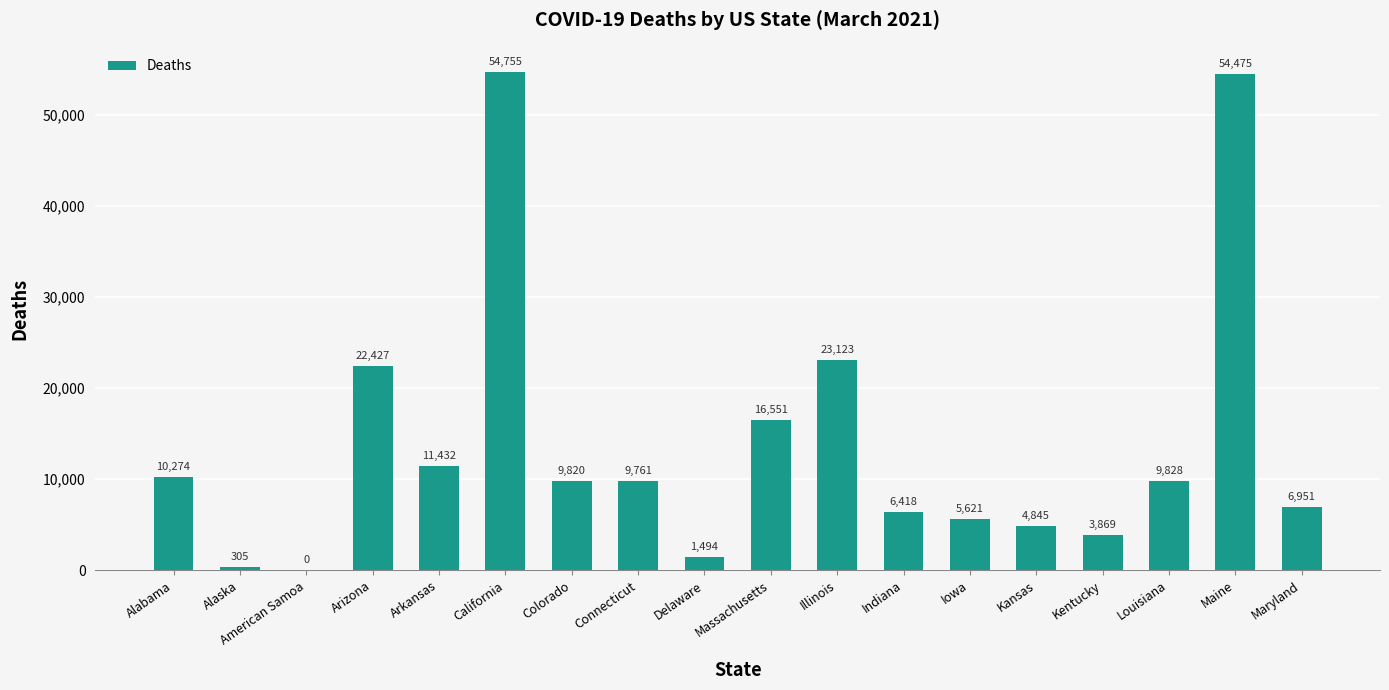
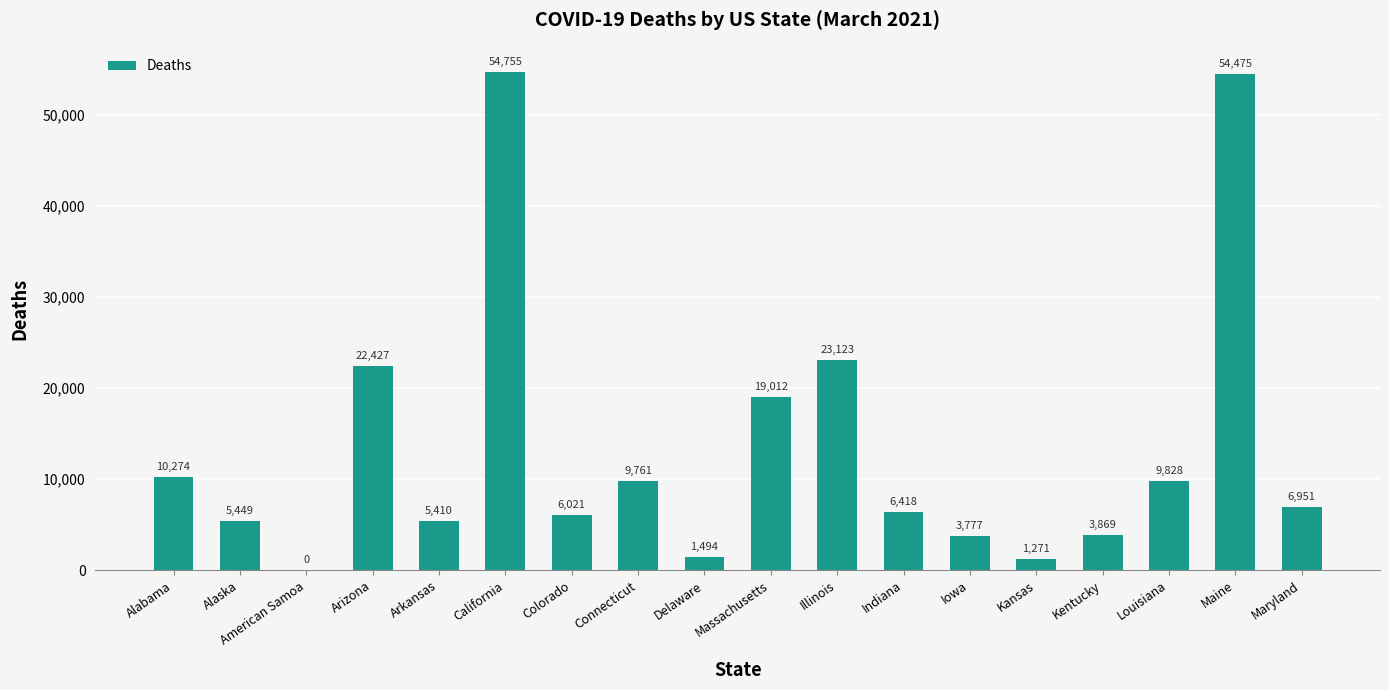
Alaska: 305 -> 5,449
Arkansas: 11,432 -> 5,410
Colorado: 9,820 -> 6,021
Massachusetts: 16,551 -> 19,012
Iowa: 5,621 -> 3,777
Kansas: 4,845 -> 1,271
